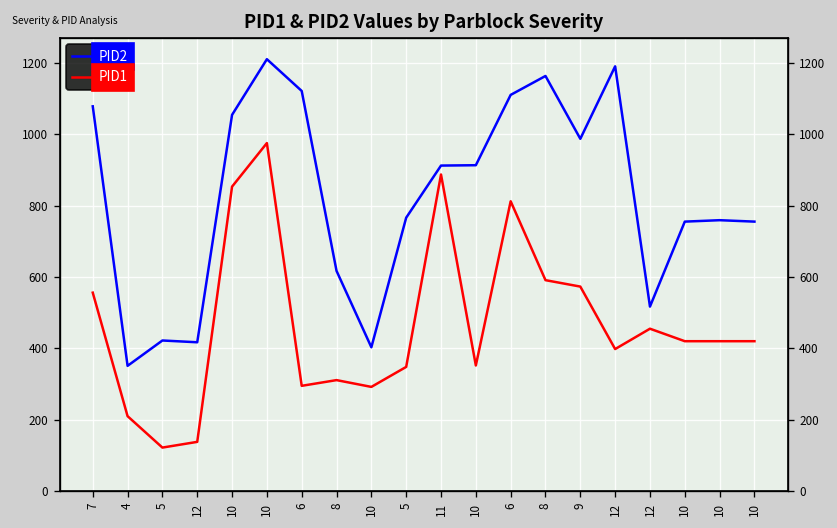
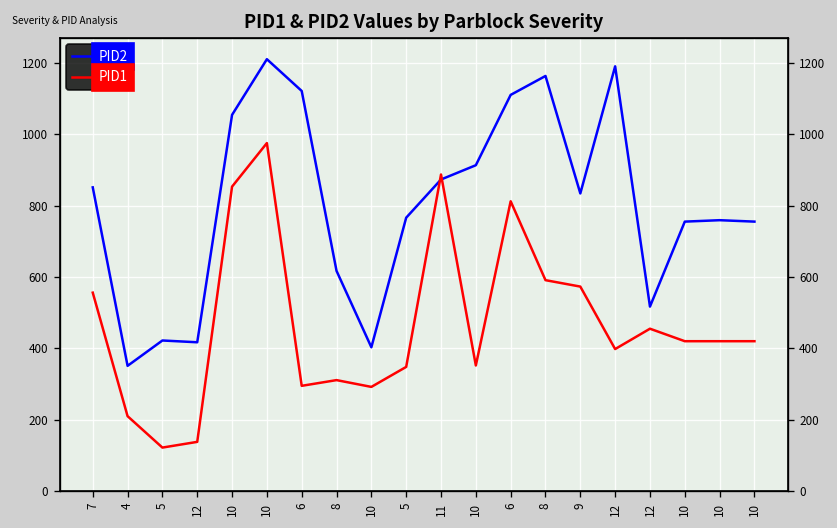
PID2, 7: 1080 -> 850
PID2, 11: 910 -> 870
PID2, 9: 990 -> 830
